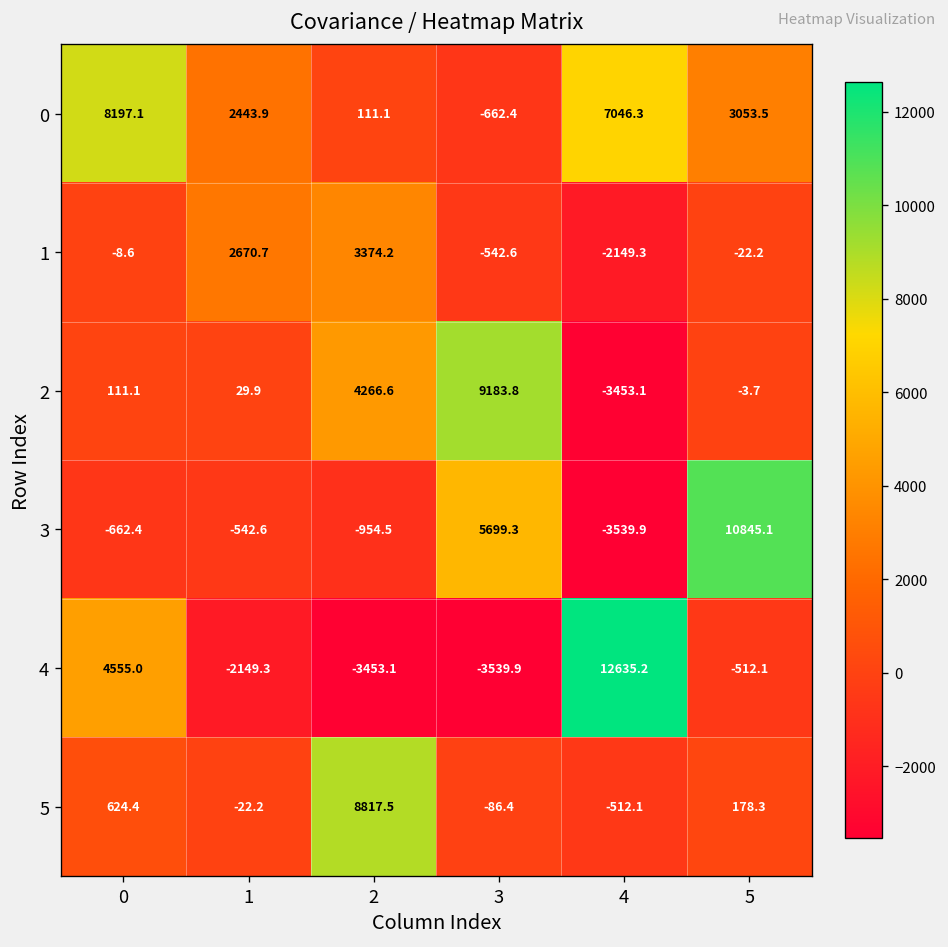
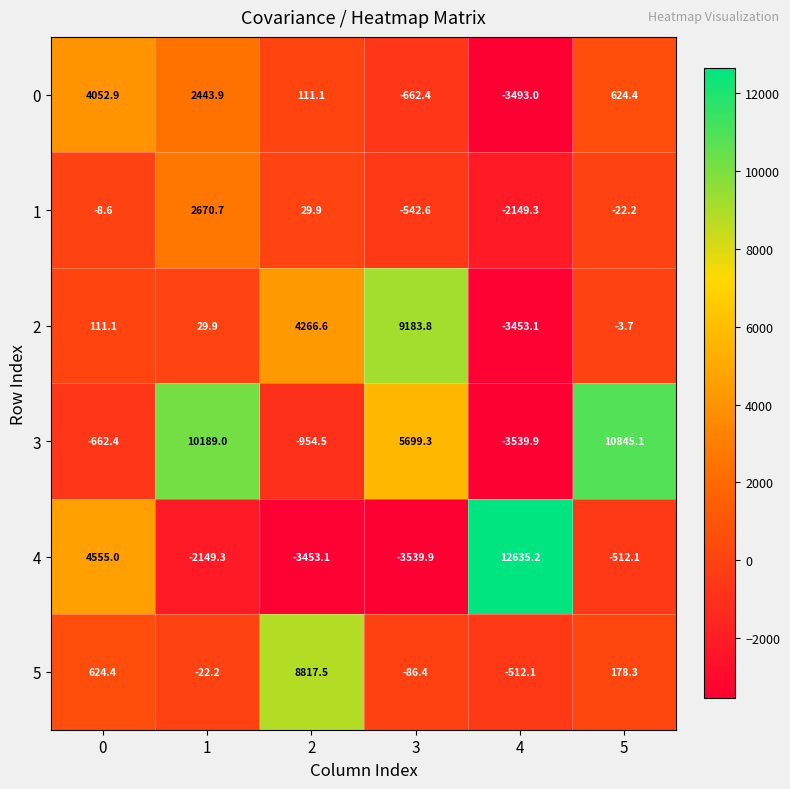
0, 0: 8197.1 -> 4052.9
0, 4: 7046.3 -> -3493.0
0, 5: 3053.5 -> 624.4
1, 2: 3374.2 -> 29.9
3, 1: -542.6 -> 10189.0
